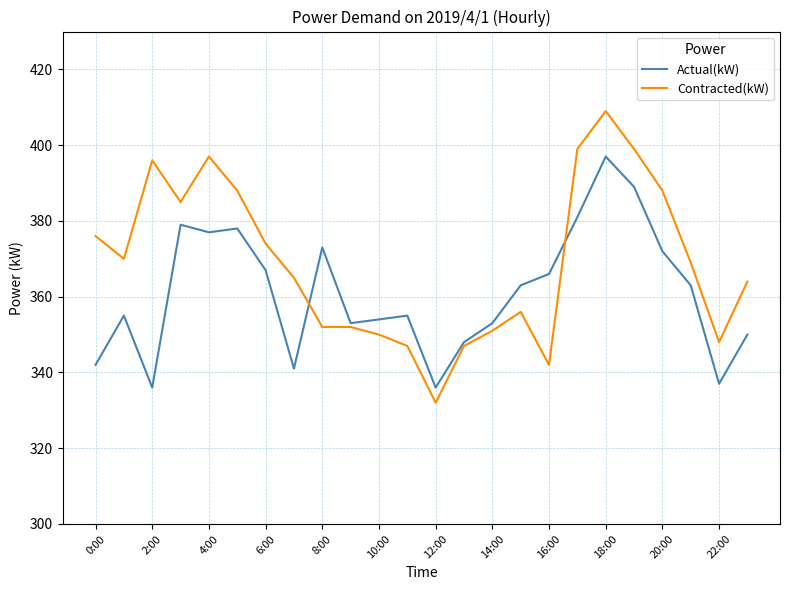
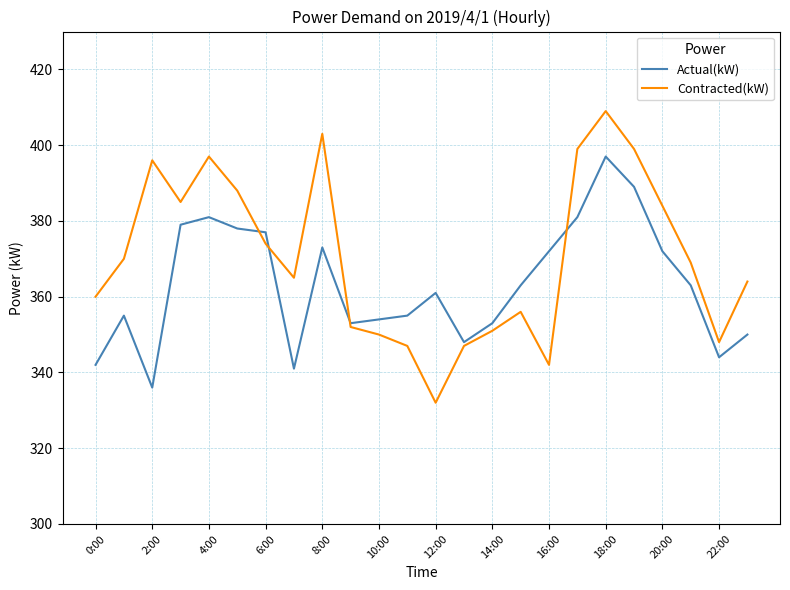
Contracted(kW), 0:00: 376 -> 360
Actual(kW), 4:00: 377 -> 381
Actual(kW), 6:00: 367 -> 377
Contracted(kW), 8:00: 352 -> 403
Actual(kW), 12:00: 336 -> 361
Actual(kW), 16:00: 366 -> 372
Contracted(kW), 20:00: 388 -> 384
Actual(kW), 22:00: 337 -> 344
